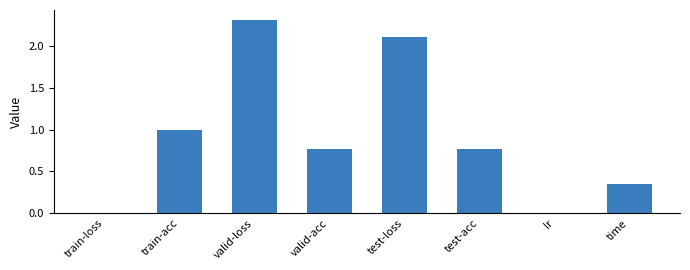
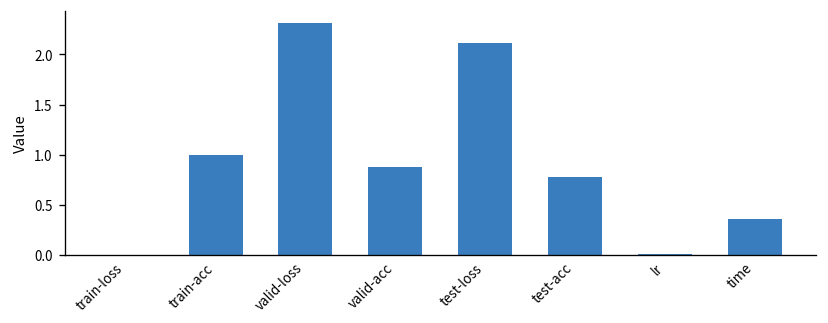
valid-acc: 0.8 -> 0.9
